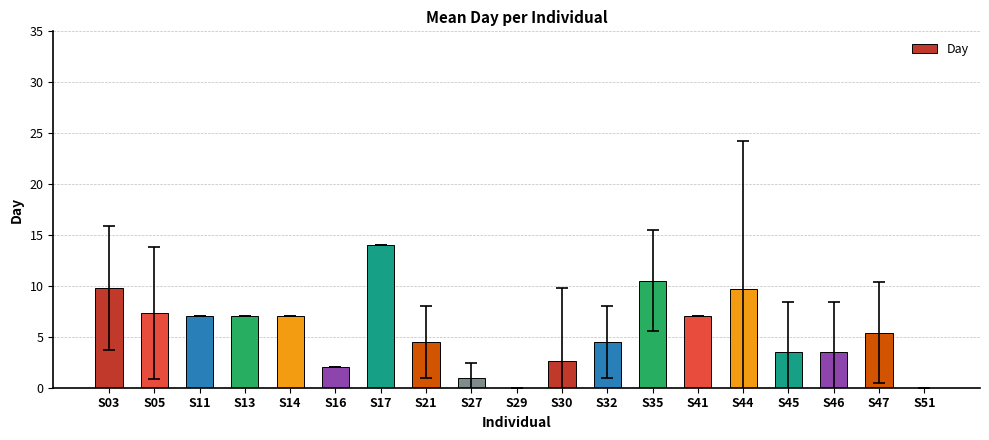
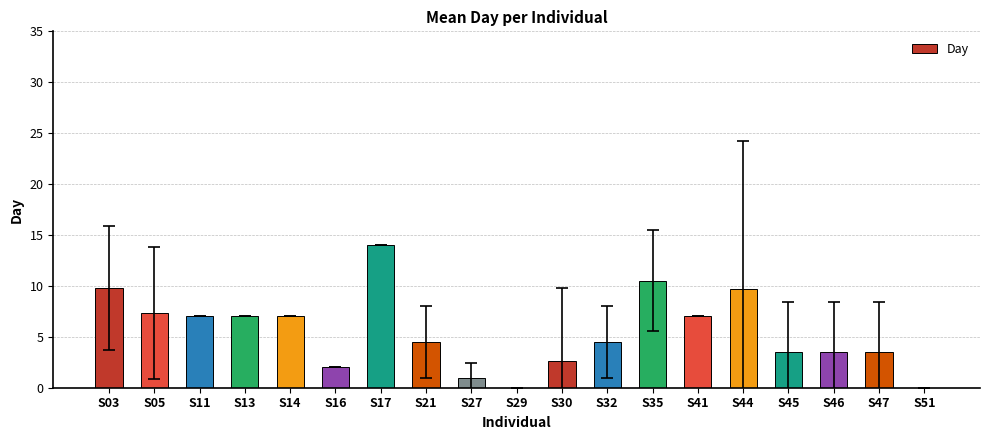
Day, S47: 5.4 -> 3.5
